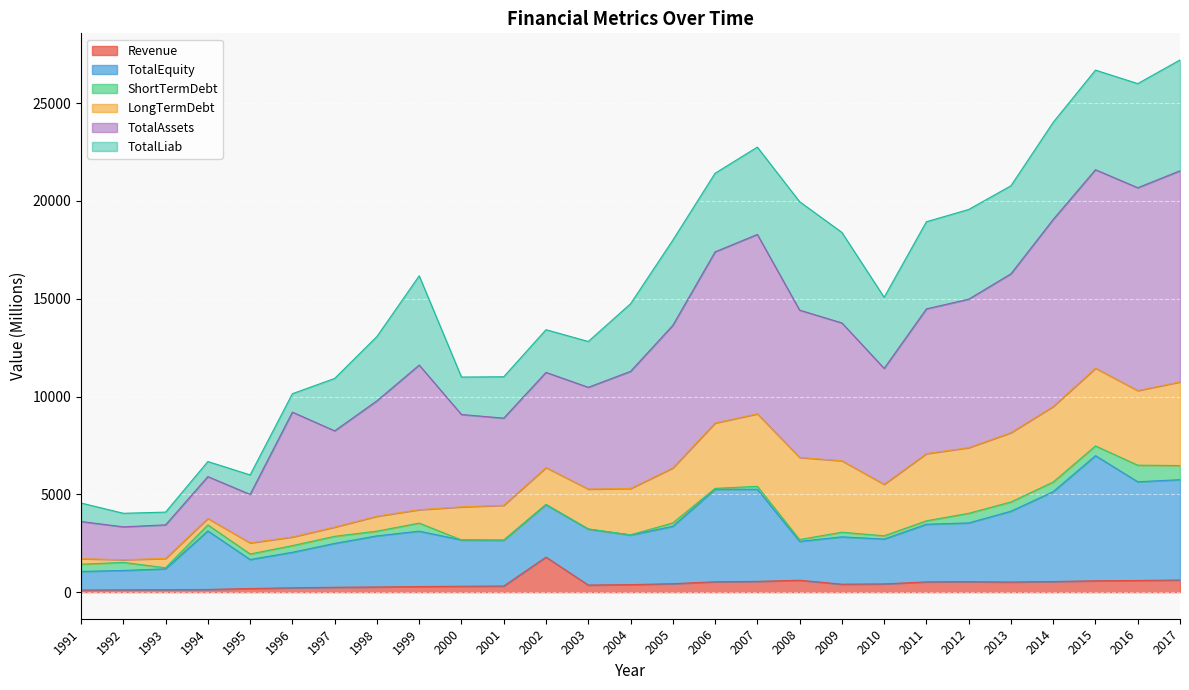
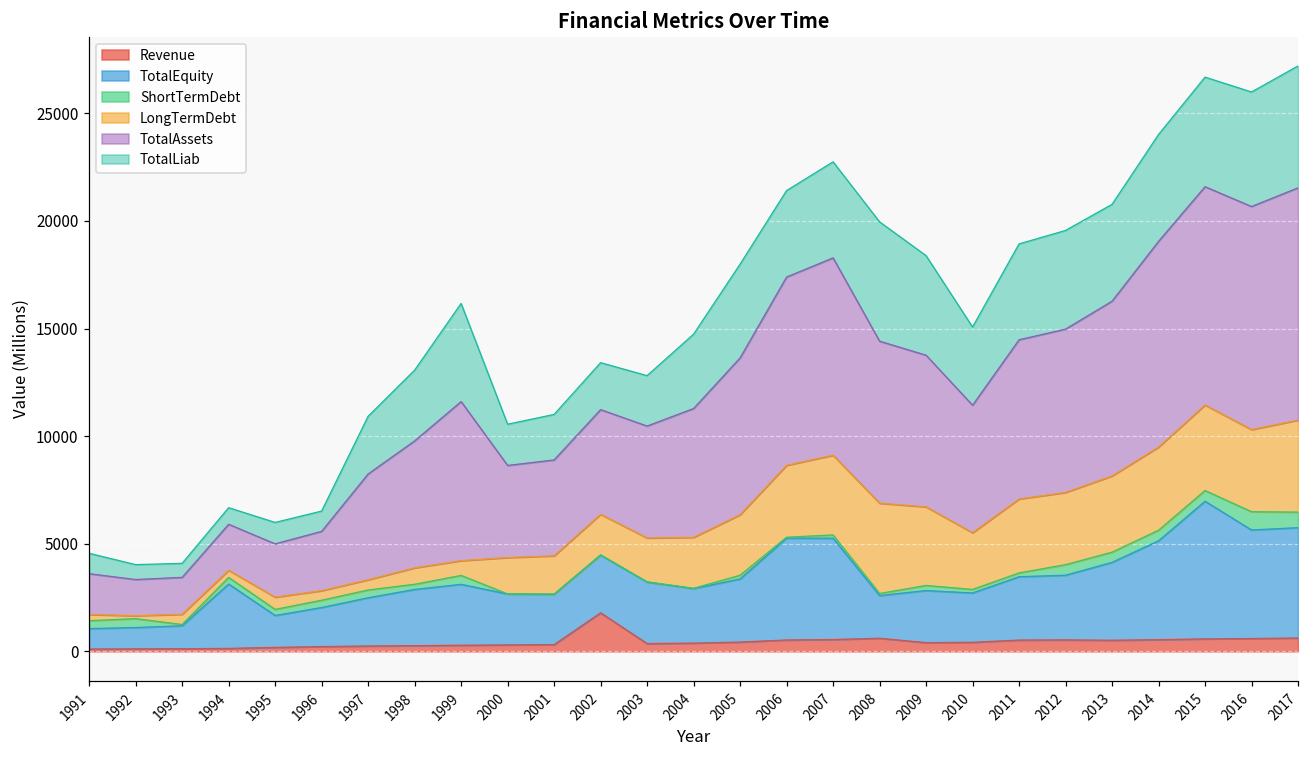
TotalAssets, 1996: 6400 -> 2800
TotalAssets, 2000: 4700 -> 4300
